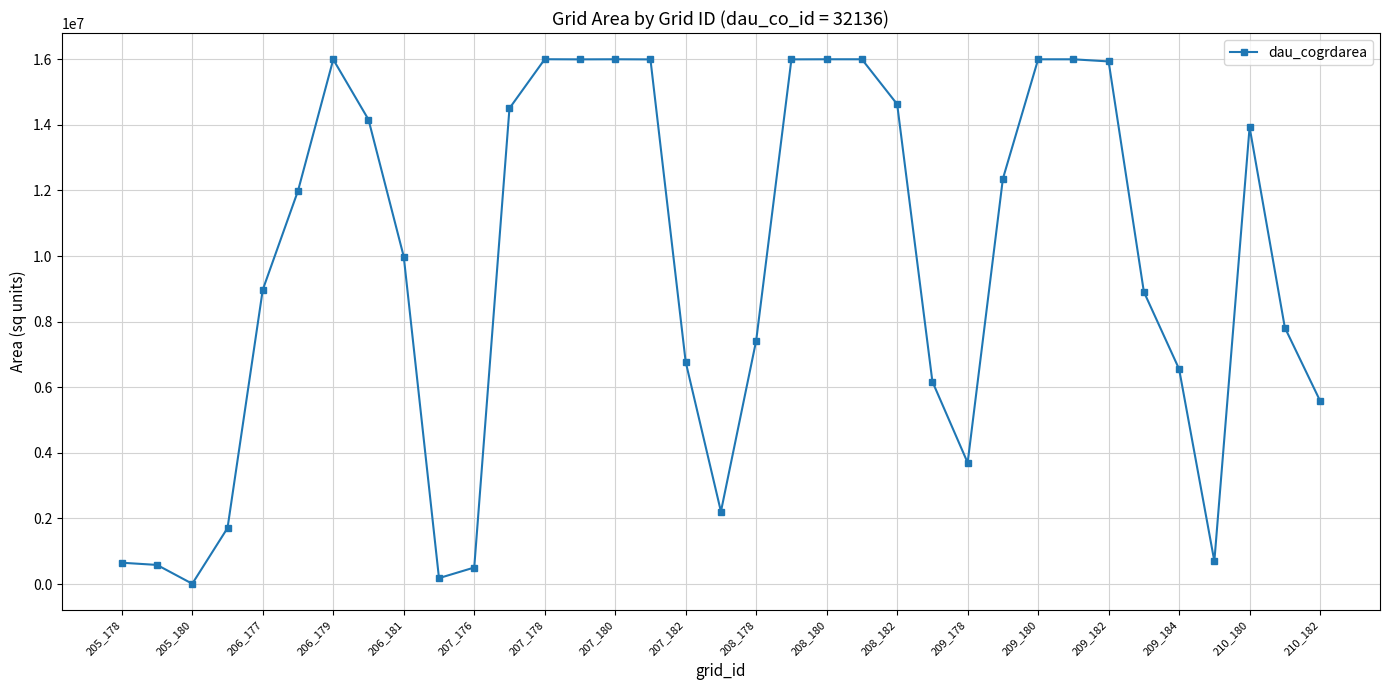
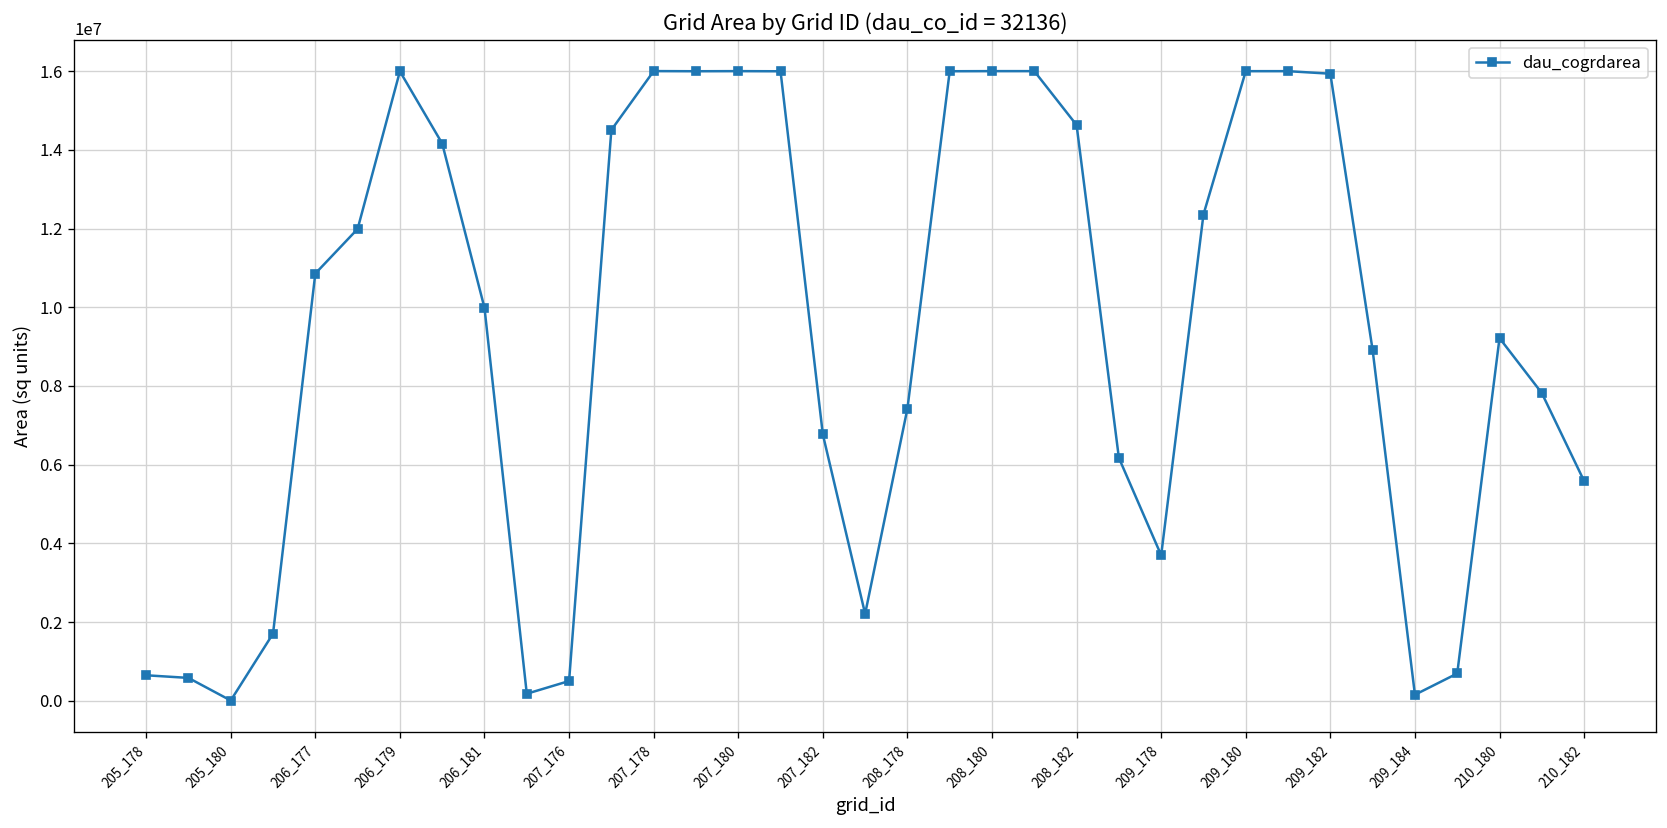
206_177: 9000000 -> 10900000
209_184: 6600000 -> 200000
210_180: 13900000 -> 9200000
